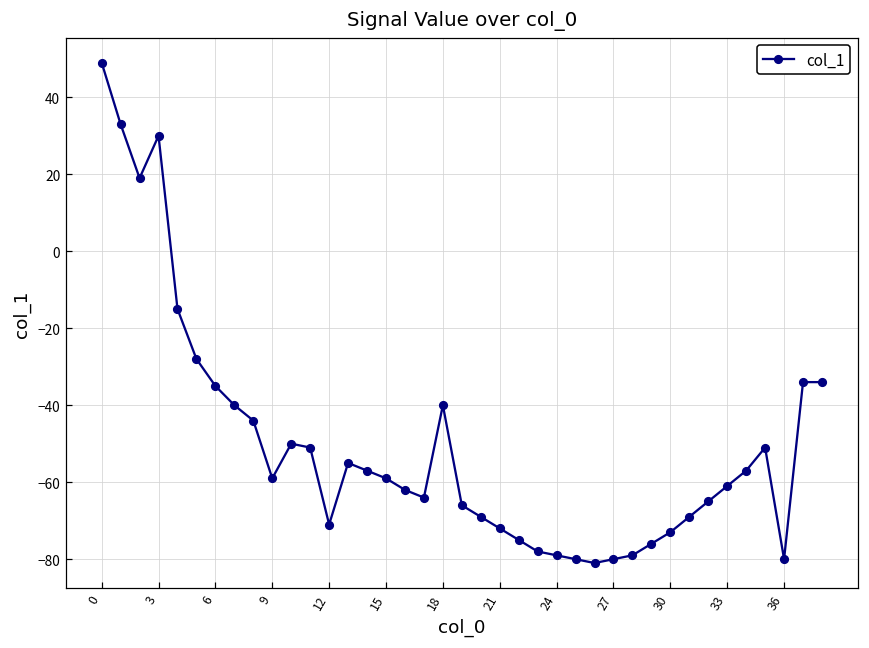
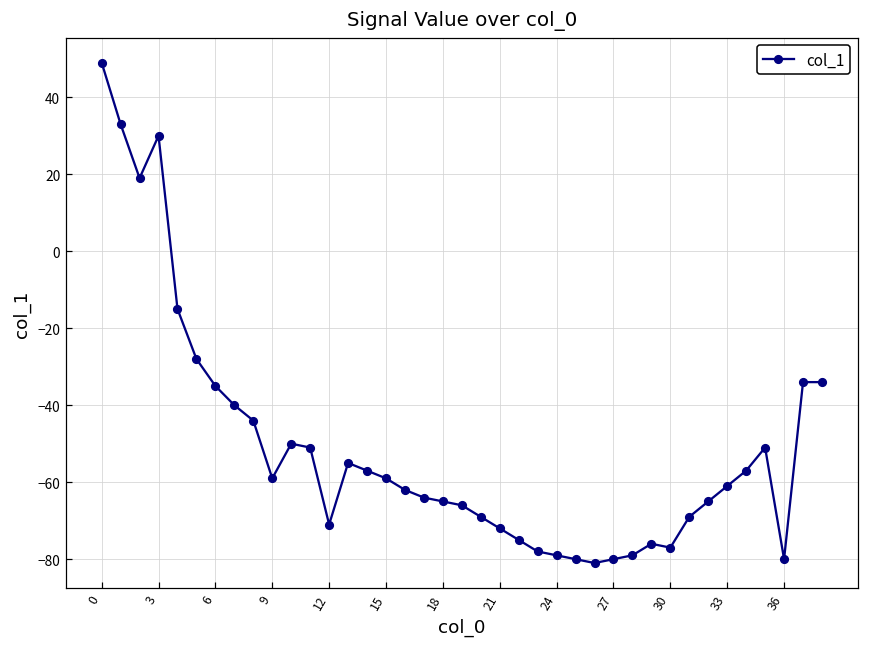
18: -40 -> -65
30: -73 -> -77
